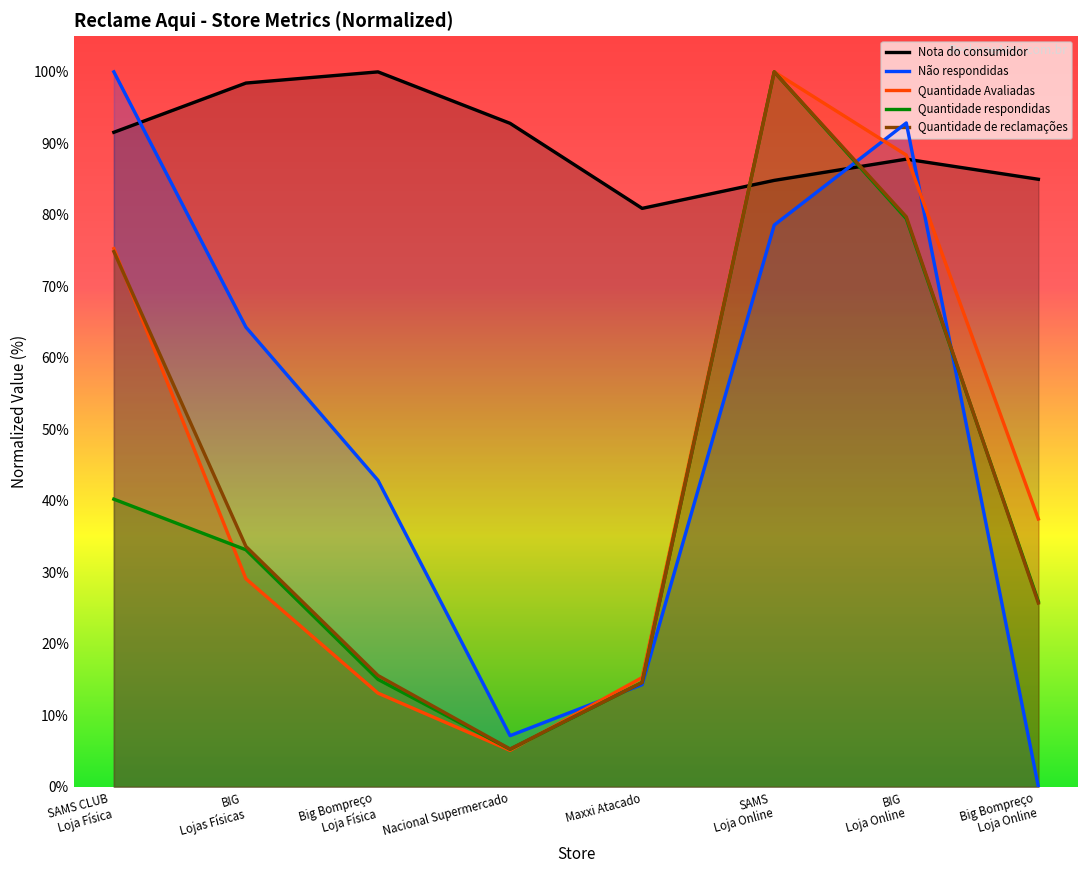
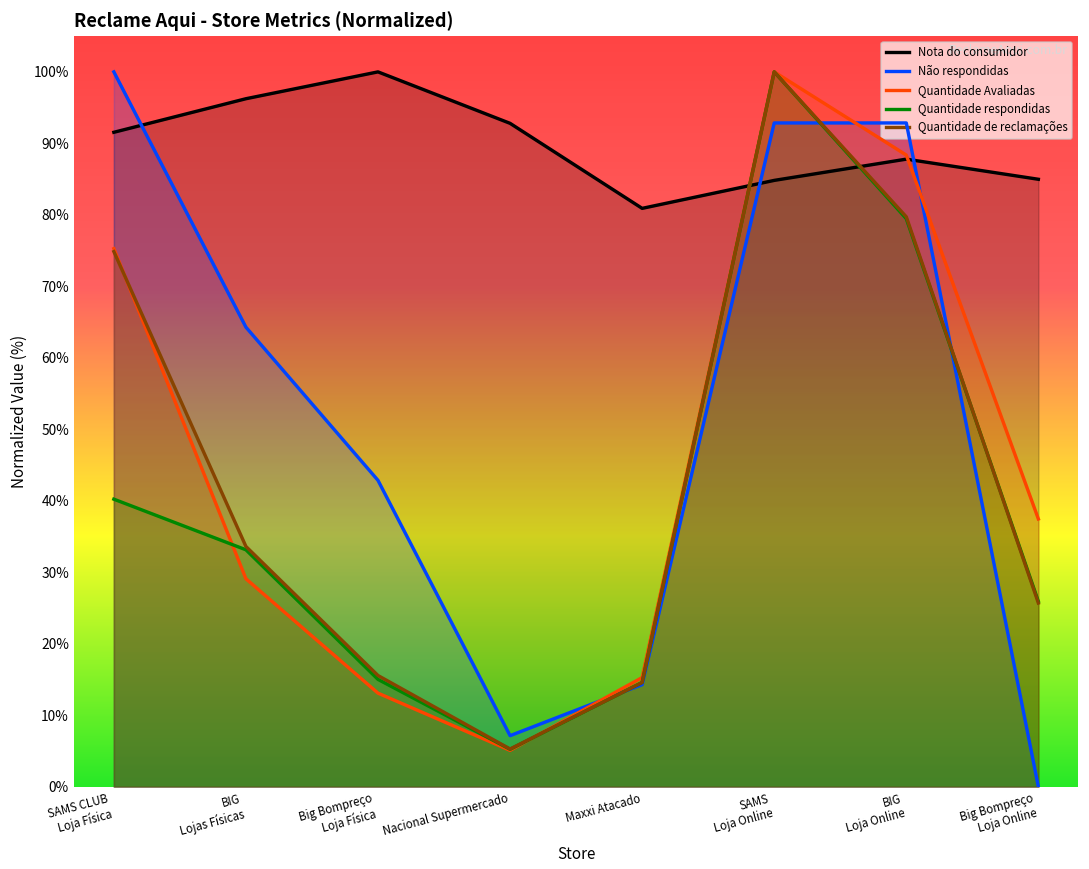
Nota do consumidor, BIG Lojas Físicas: 98% -> 96%
Não respondidas, SAMS Loja Online: 79% -> 93%
